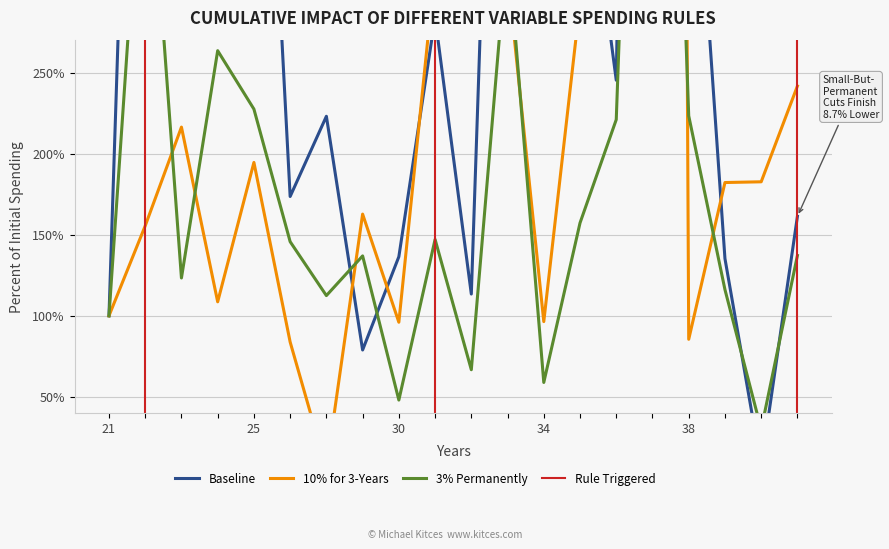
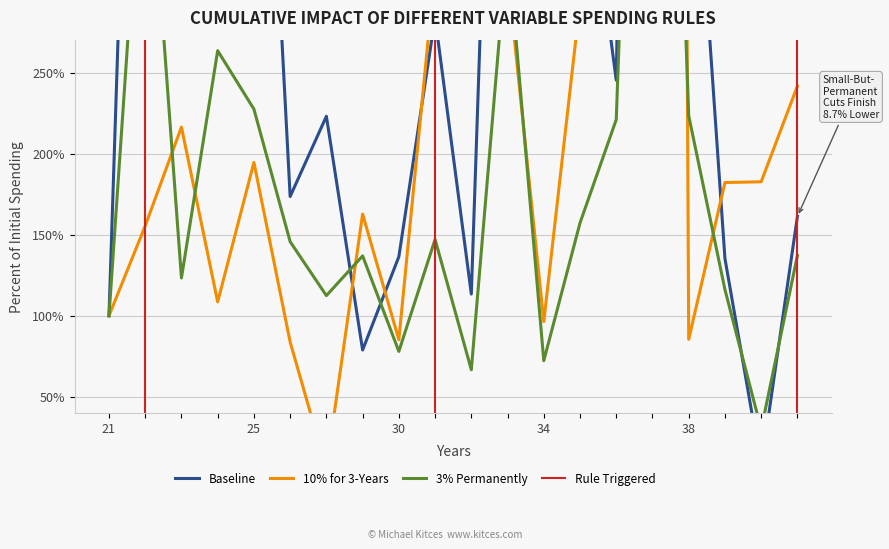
10% for 3-Years, 30: 96% -> 85%
3% Permanently, 30: 48% -> 78%
3% Permanently, 34: 59% -> 72%
